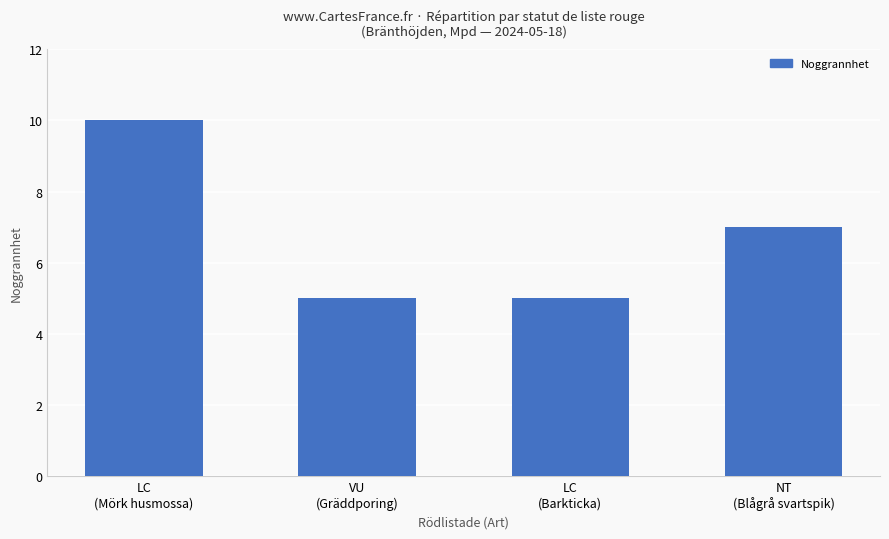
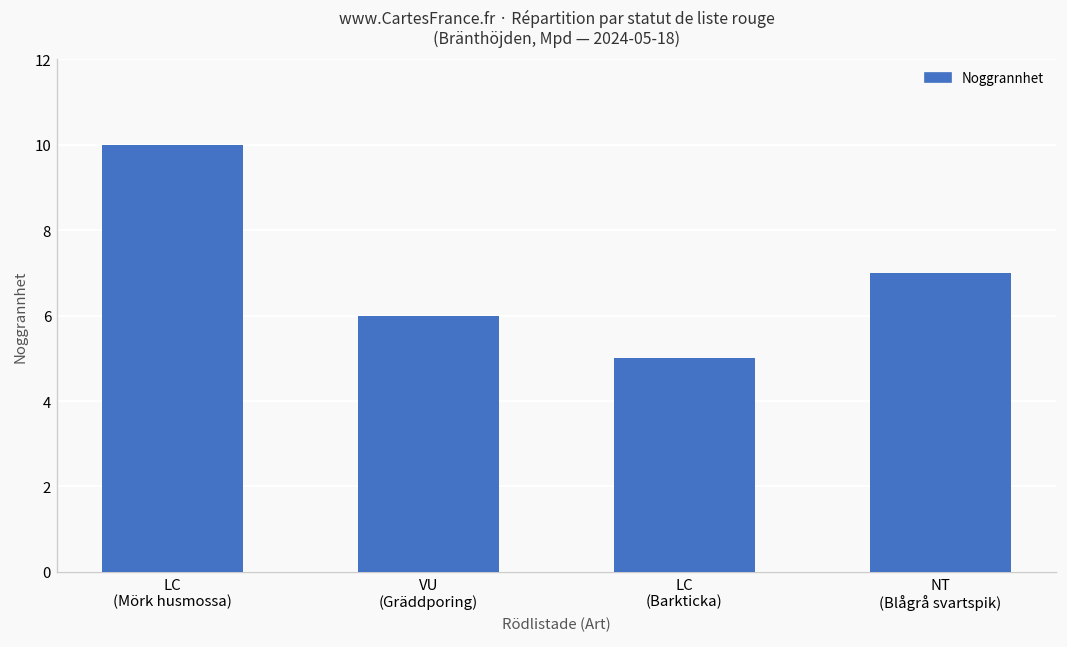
VU (Gräddporing): 5 -> 6
